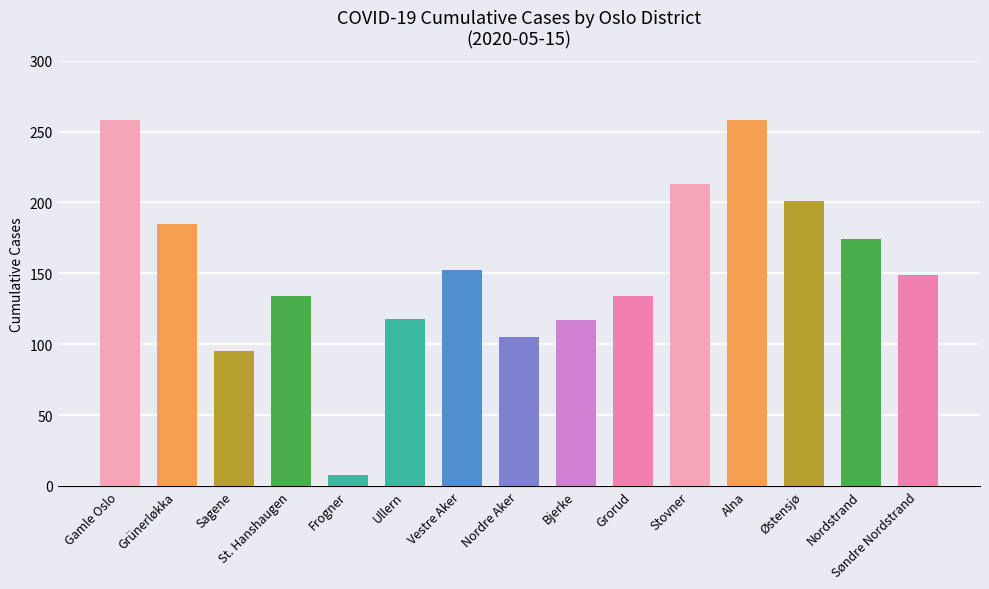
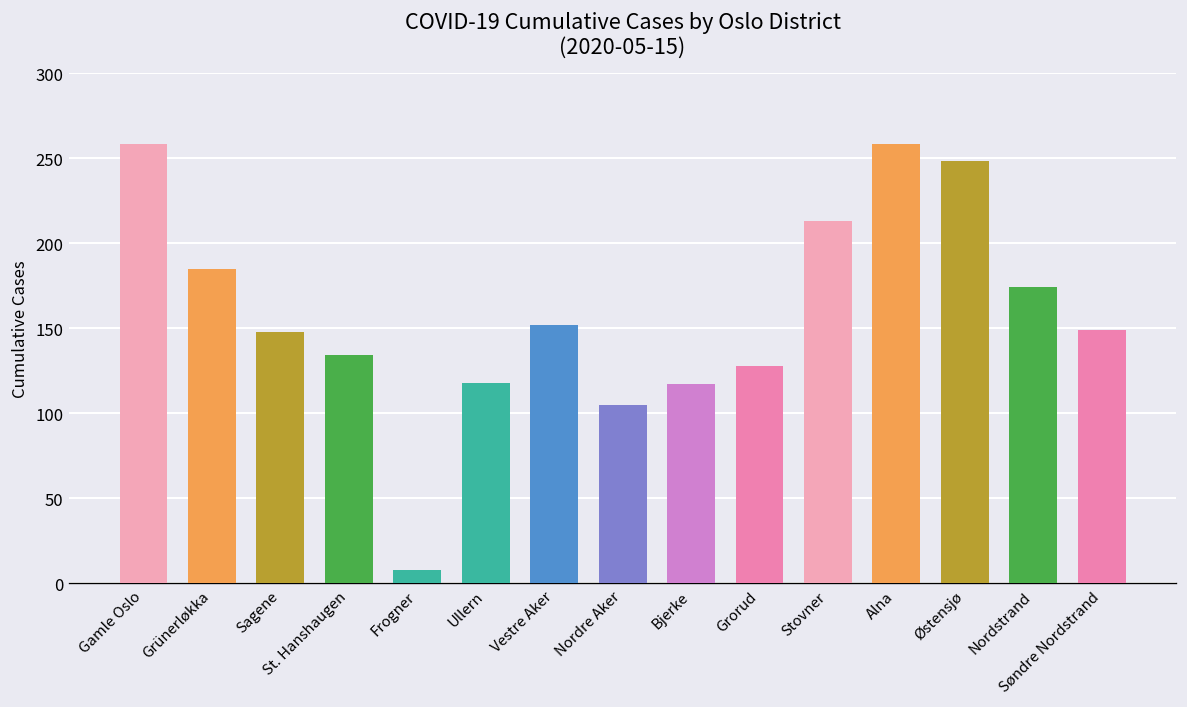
Sagene: 95 -> 148
Grorud: 134 -> 128
Østensjø: 201 -> 248
